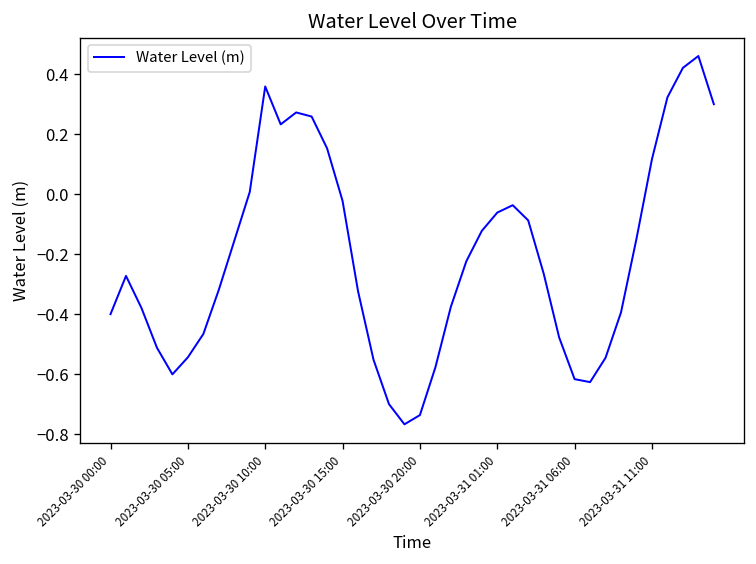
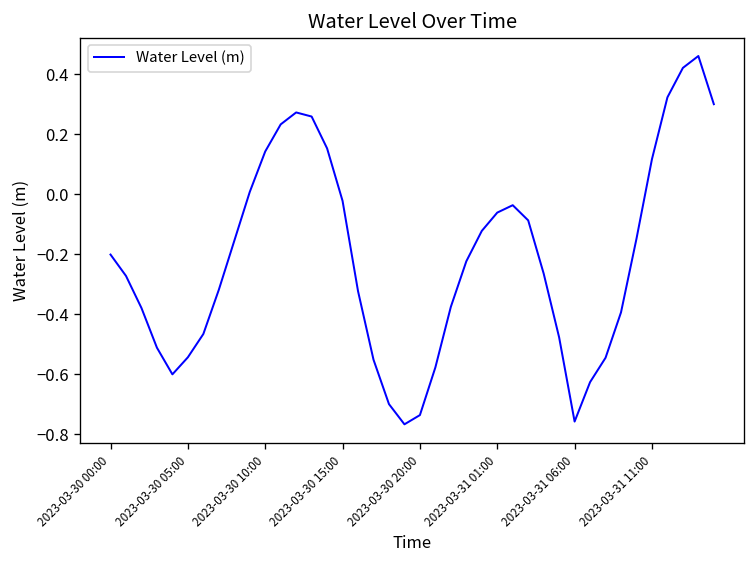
2023-03-30 00:00: -0.40 -> -0.20
2023-03-30 10:00: 0.36 -> 0.14
2023-03-31 06:00: -0.62 -> -0.76
